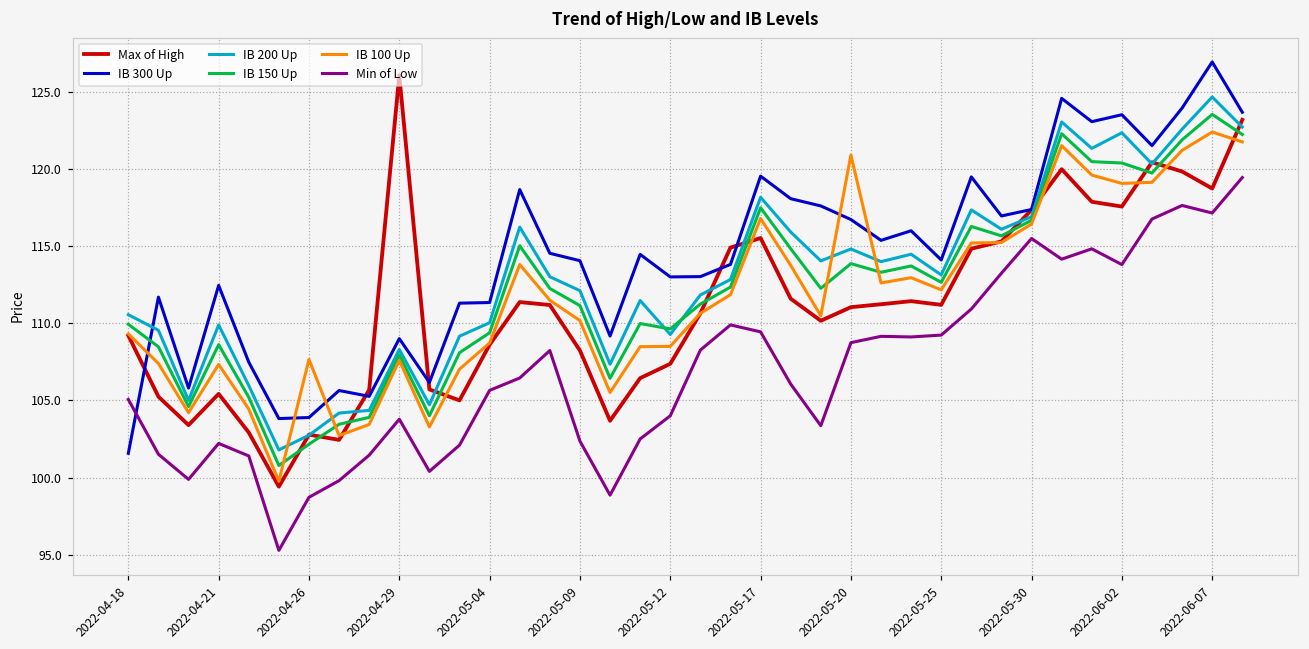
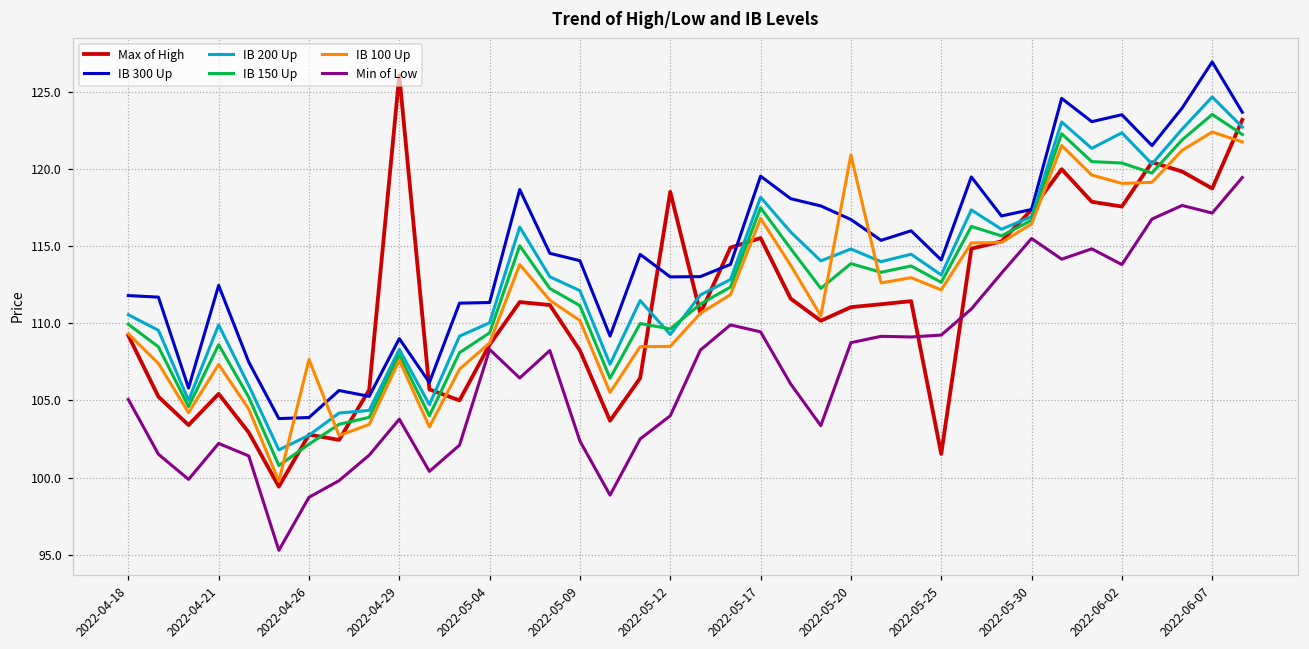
IB 300 Up, 2022-04-18: 101.6 -> 111.8
Min of Low, 2022-05-04: 105.7 -> 108.3
Max of High, 2022-05-12: 107.4 -> 118.5
Max of High, 2022-05-25: 111.2 -> 101.5
